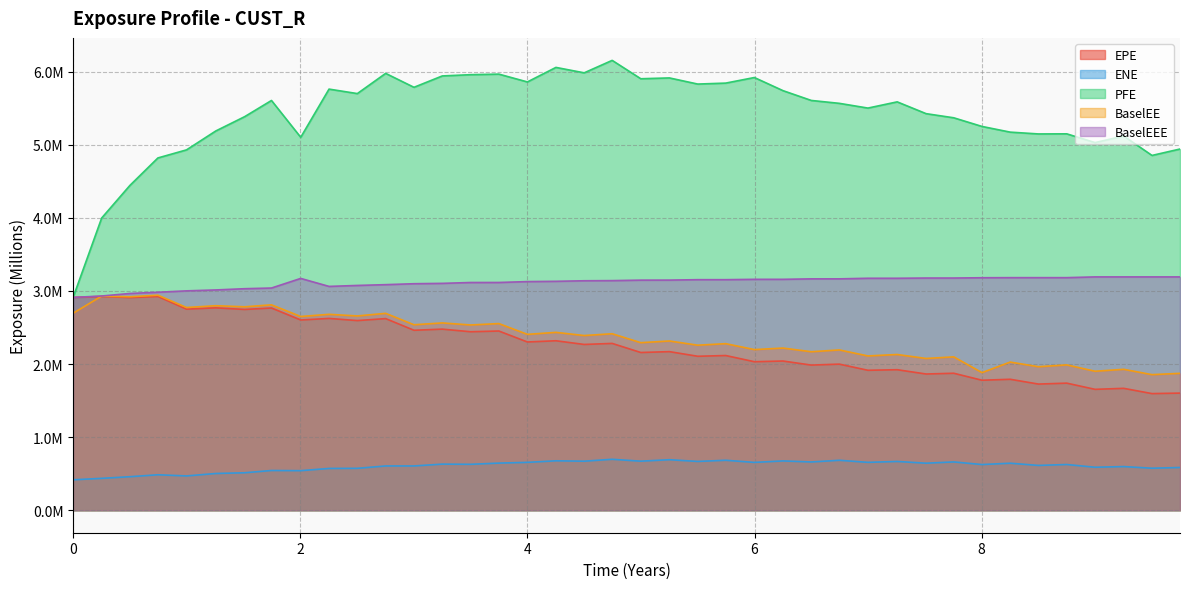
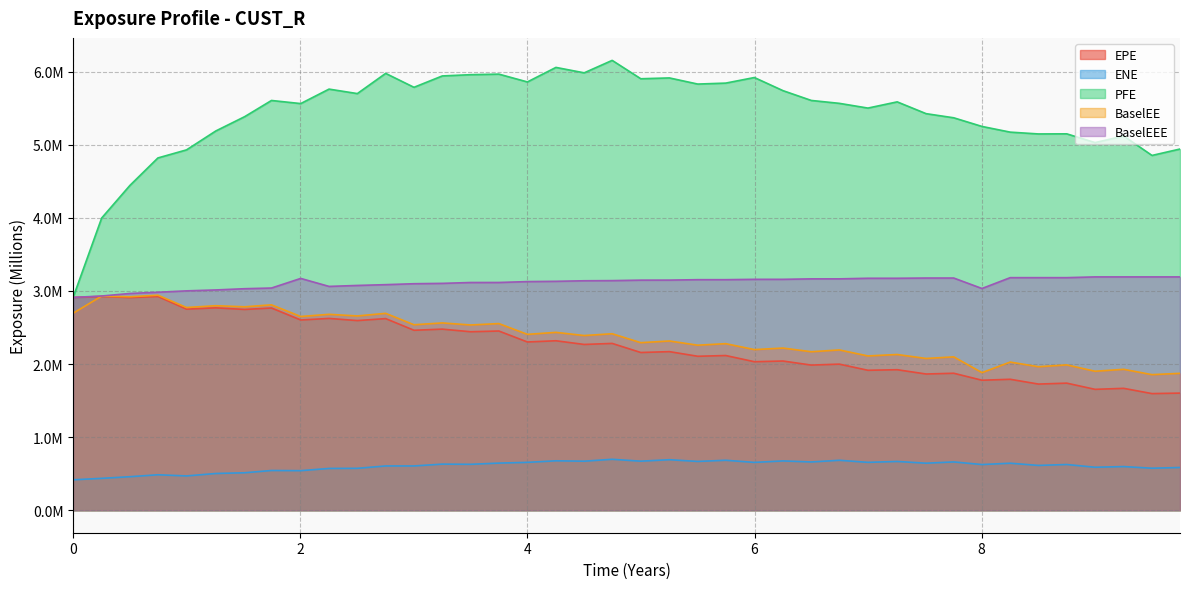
PFE, 2: 5100000 -> 5600000
BaselEEE, 8: 3200000 -> 3000000
